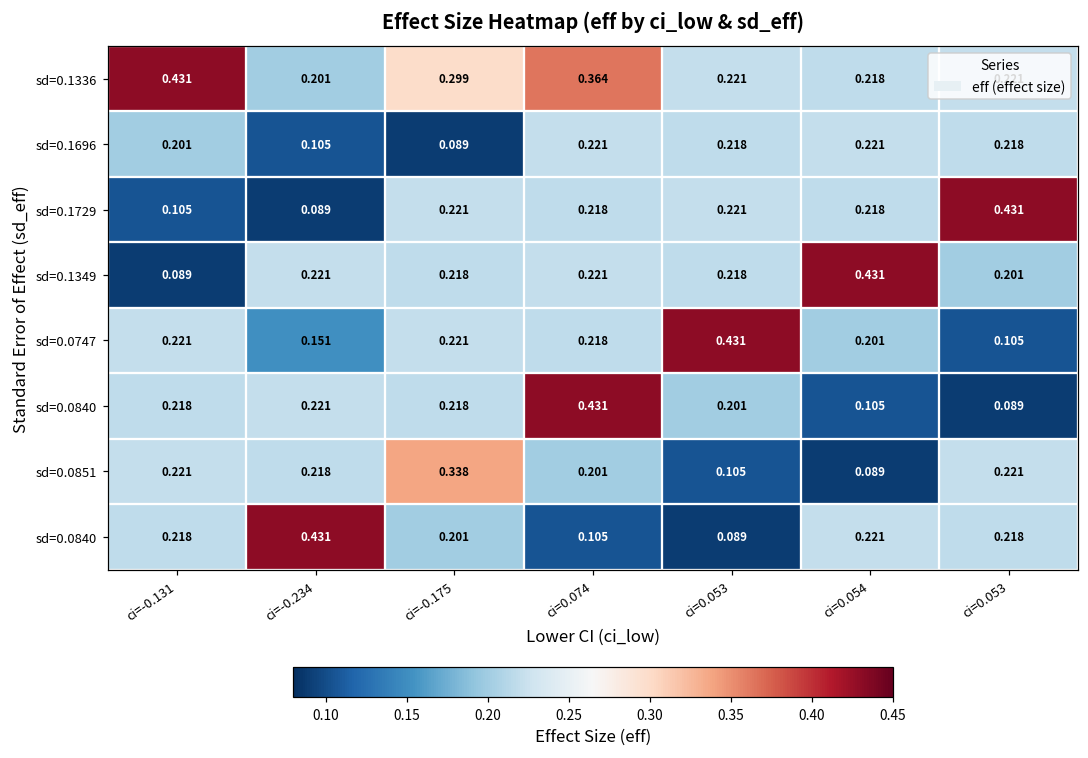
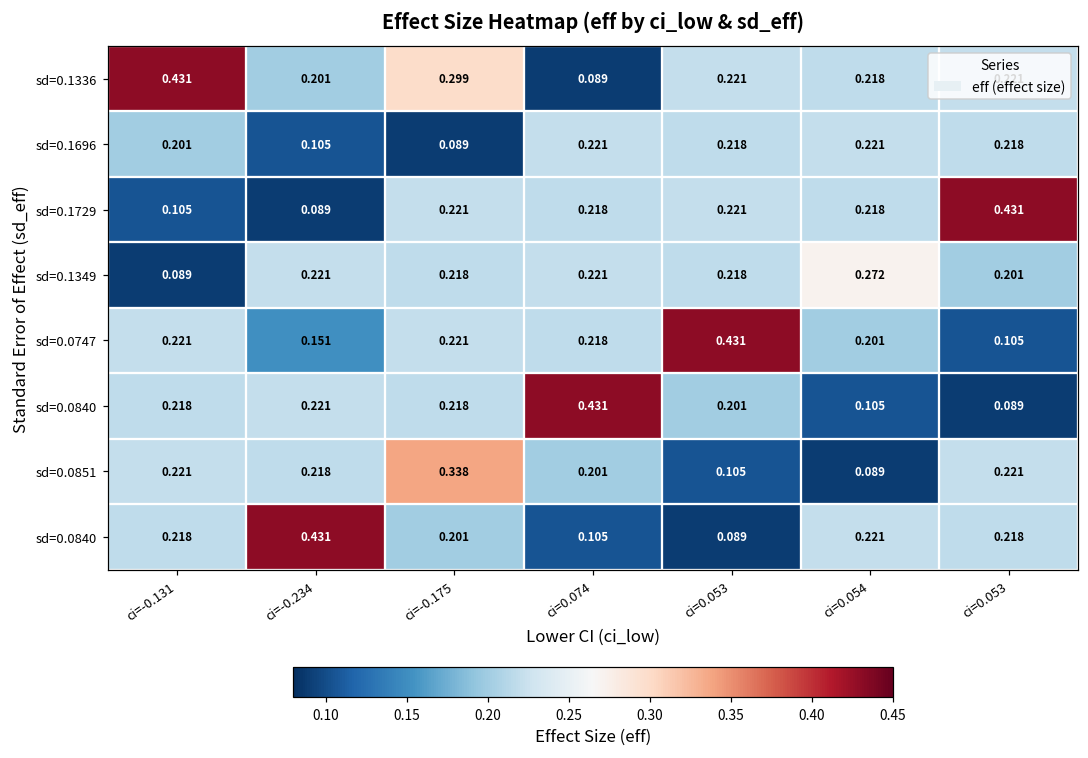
sd=0.1336, ci=0.074: 0.364 -> 0.089
sd=0.1349, ci=0.054: 0.431 -> 0.272
